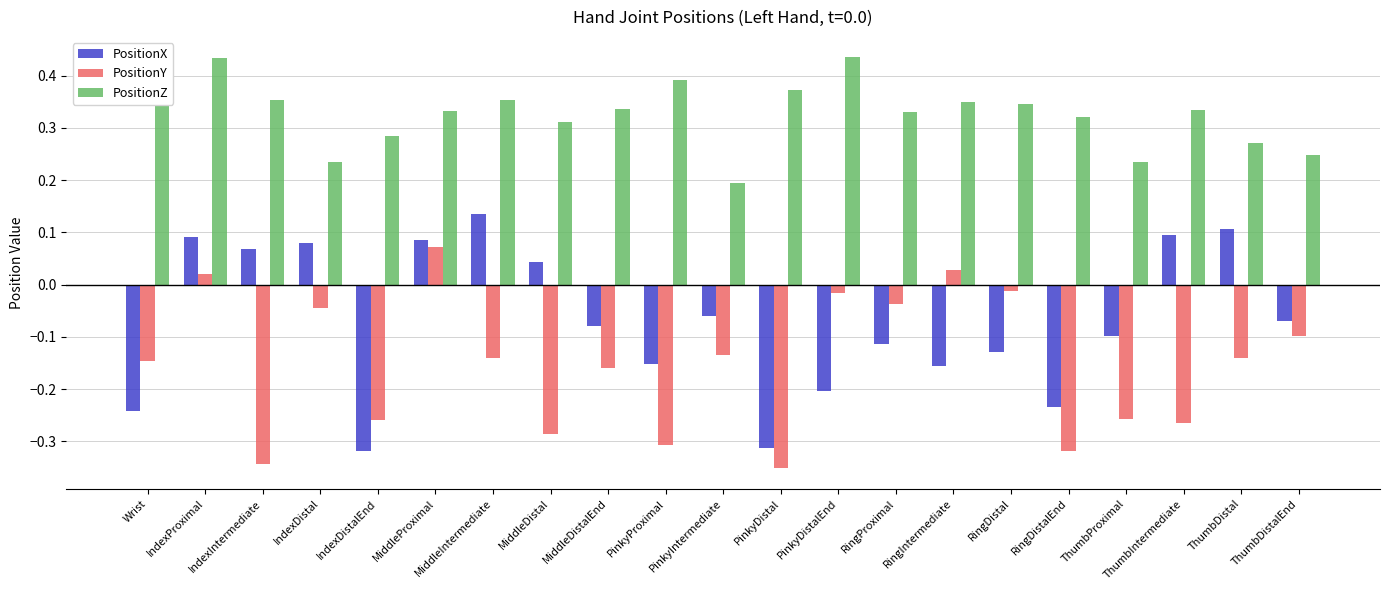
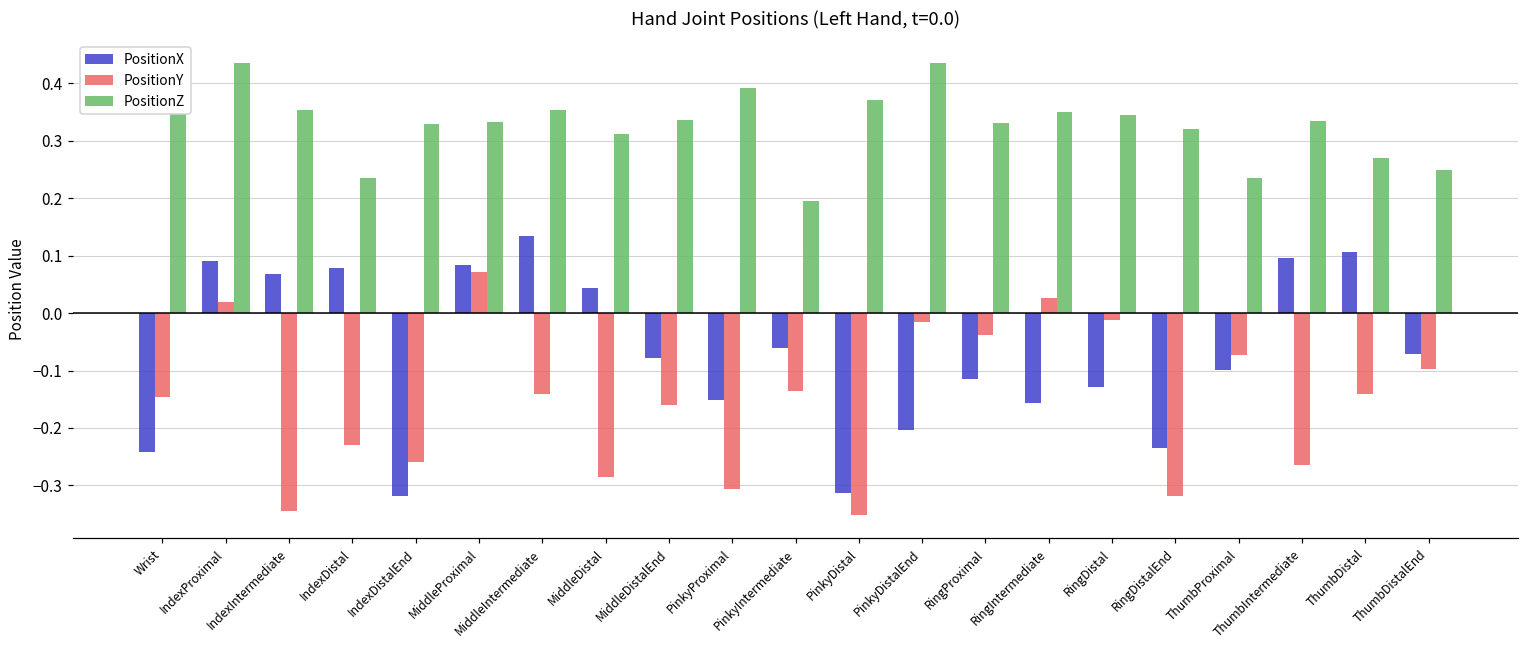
PositionY, IndexDistal: -0.04 -> -0.23
PositionZ, IndexDistalEnd: 0.28 -> 0.33
PositionY, ThumbProximal: -0.26 -> -0.07
